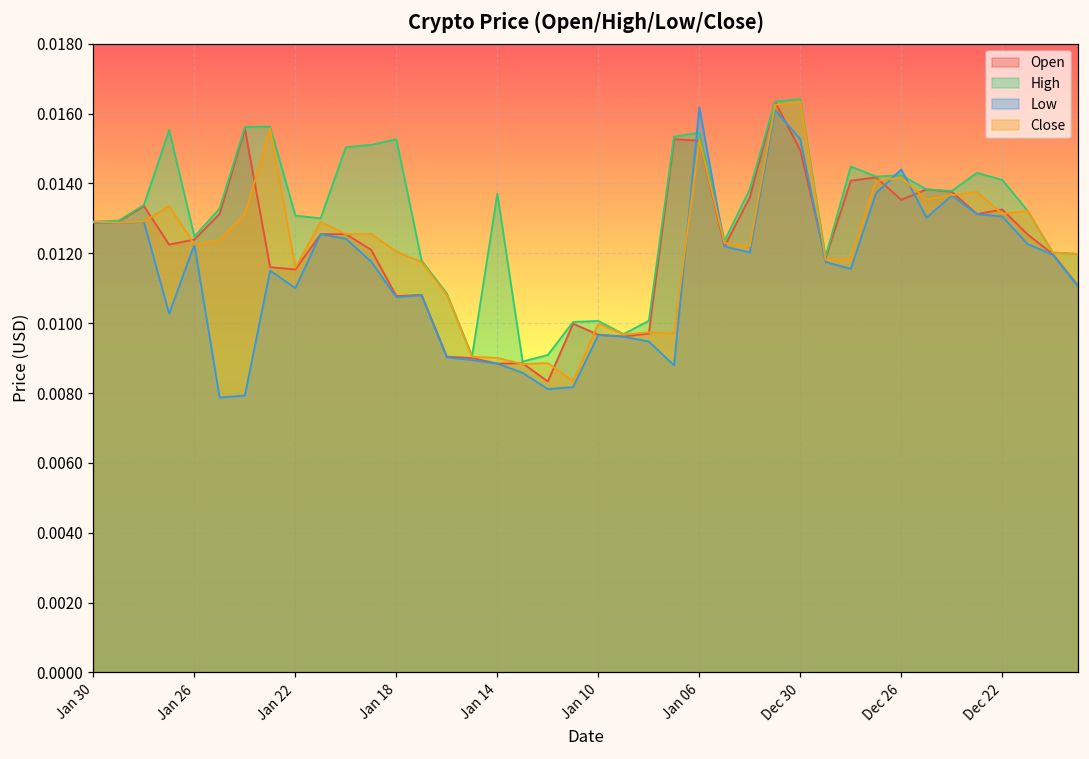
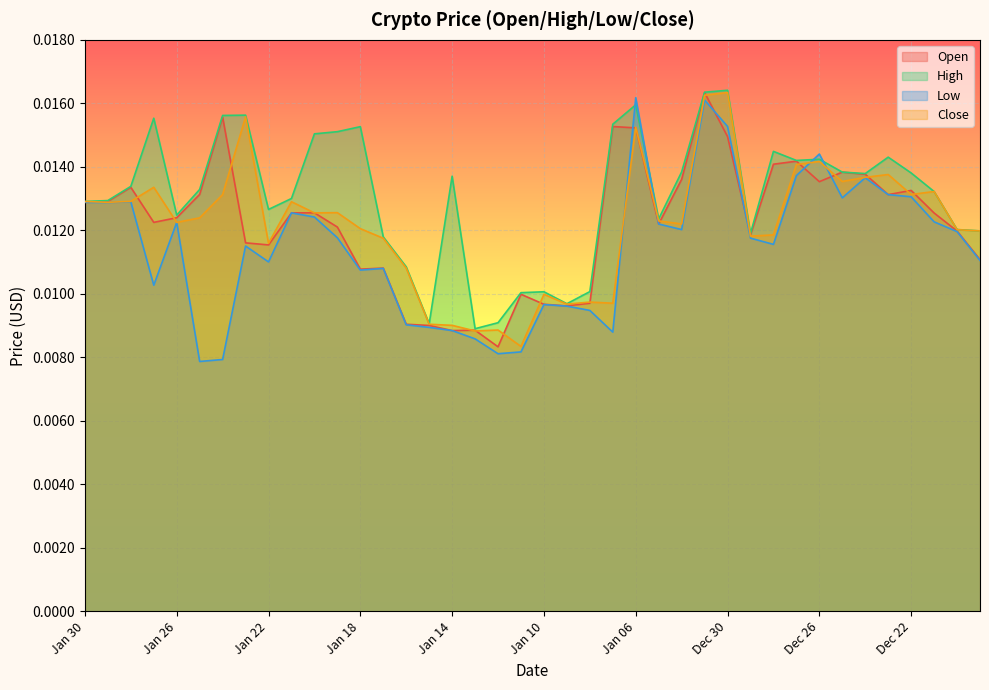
High, Jan 22: 0.0131 -> 0.0127
High, Jan 06: 0.0155 -> 0.0160
High, Dec 22: 0.0141 -> 0.0138
